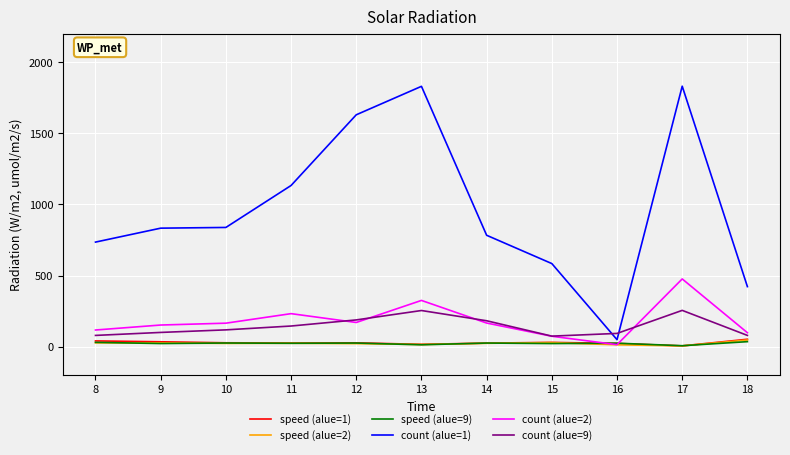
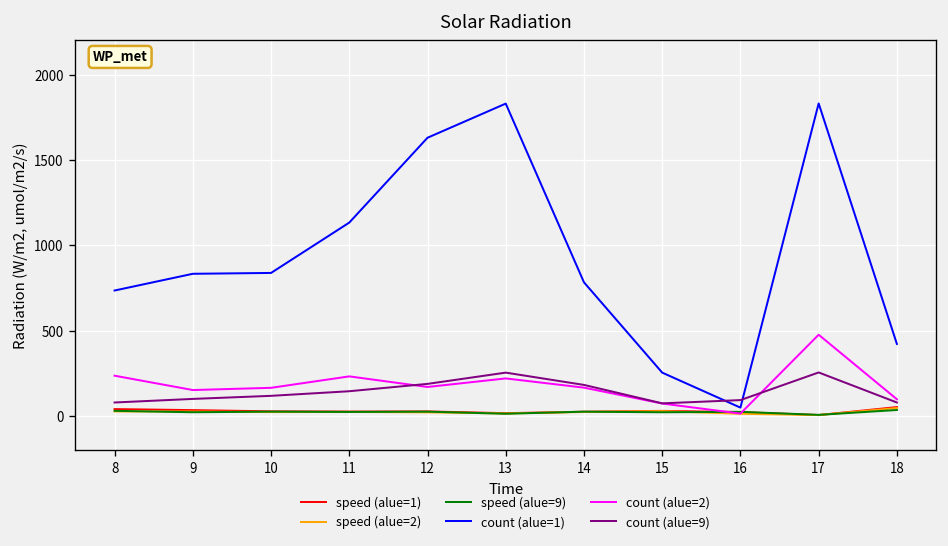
count (alue=2), 8: 120 -> 240
count (alue=2), 13: 330 -> 220
count (alue=1), 15: 580 -> 250
